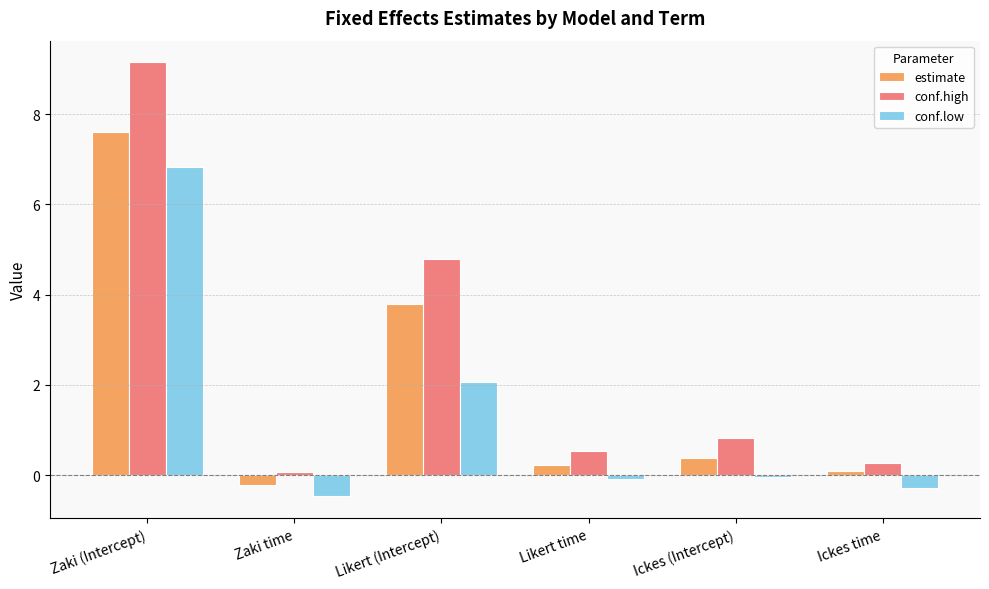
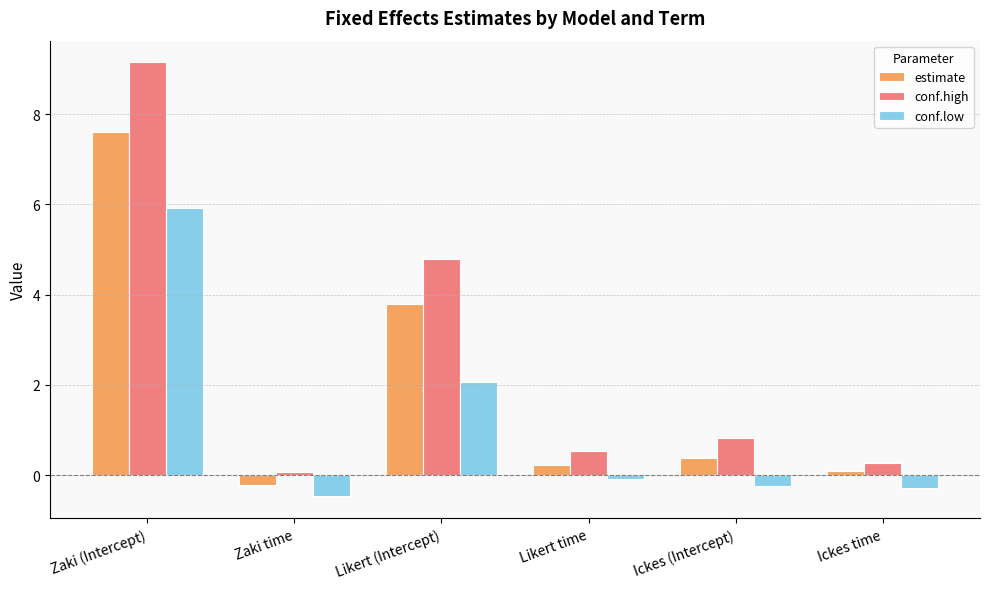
conf.low, Zaki (Intercept): 6.8 -> 5.9
conf.low, Ickes (Intercept): 0.0 -> -0.3
